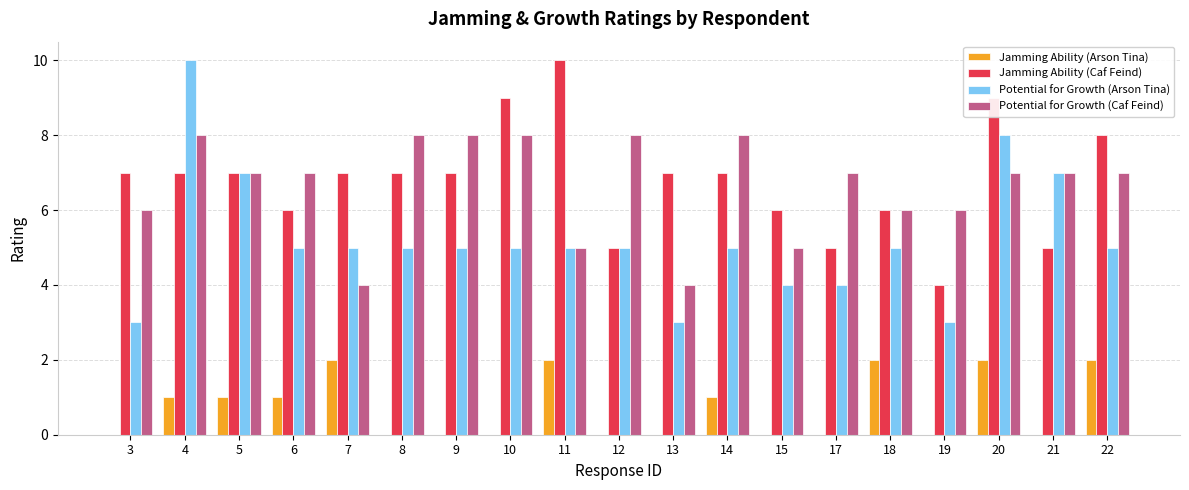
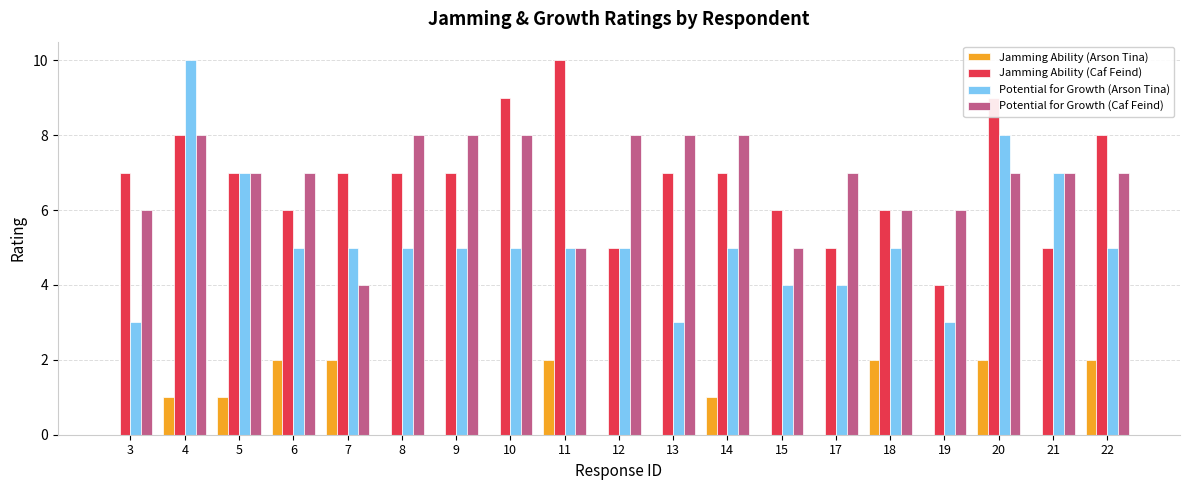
Jamming Ability (Caf Feind), 4: 7 -> 8
Jamming Ability (Arson Tina), 6: 1 -> 2
Potential for Growth (Caf Feind), 13: 4 -> 8
